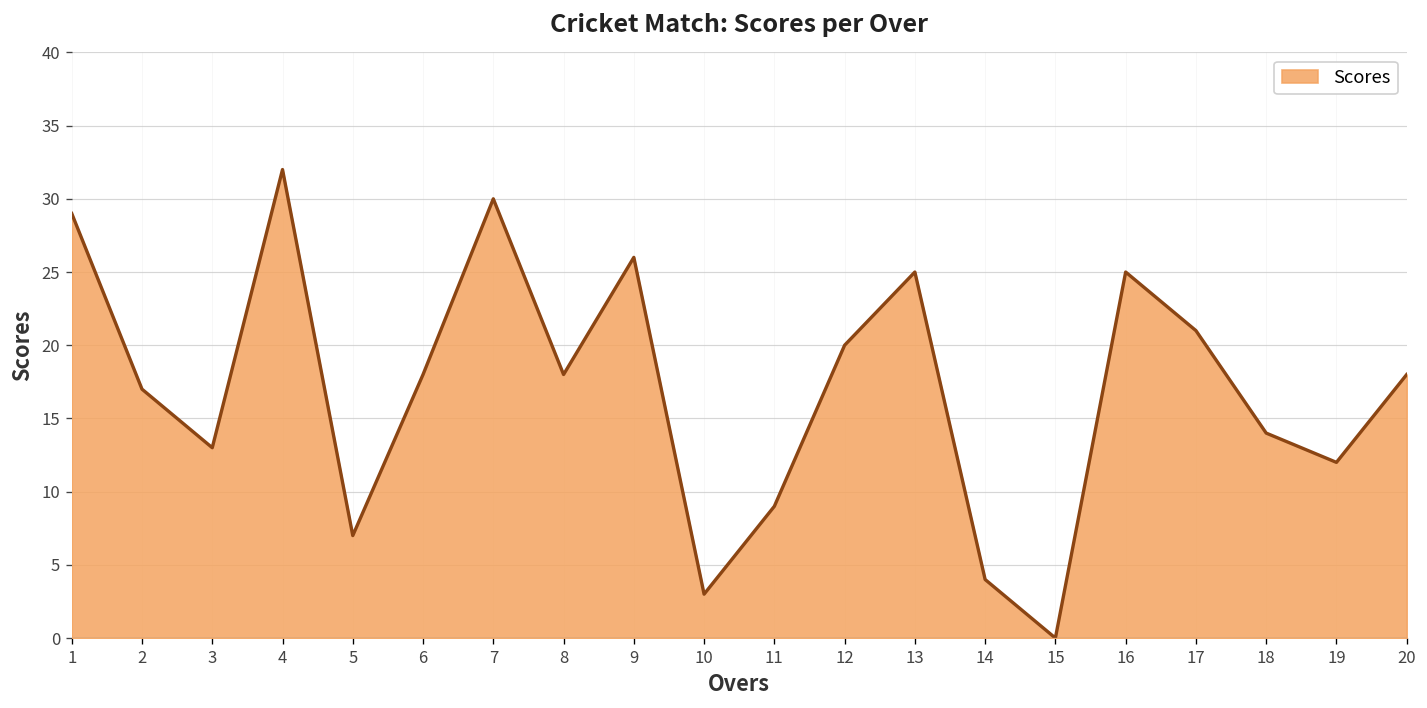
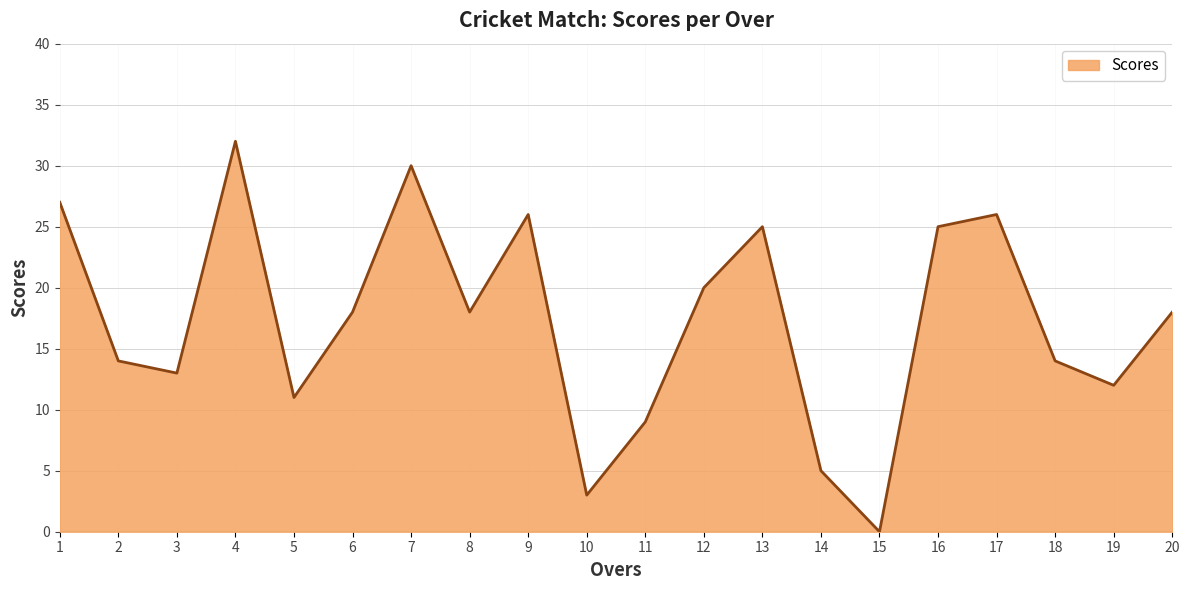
1: 29 -> 27
2: 17 -> 14
5: 7 -> 11
14: 4 -> 5
17: 21 -> 26
